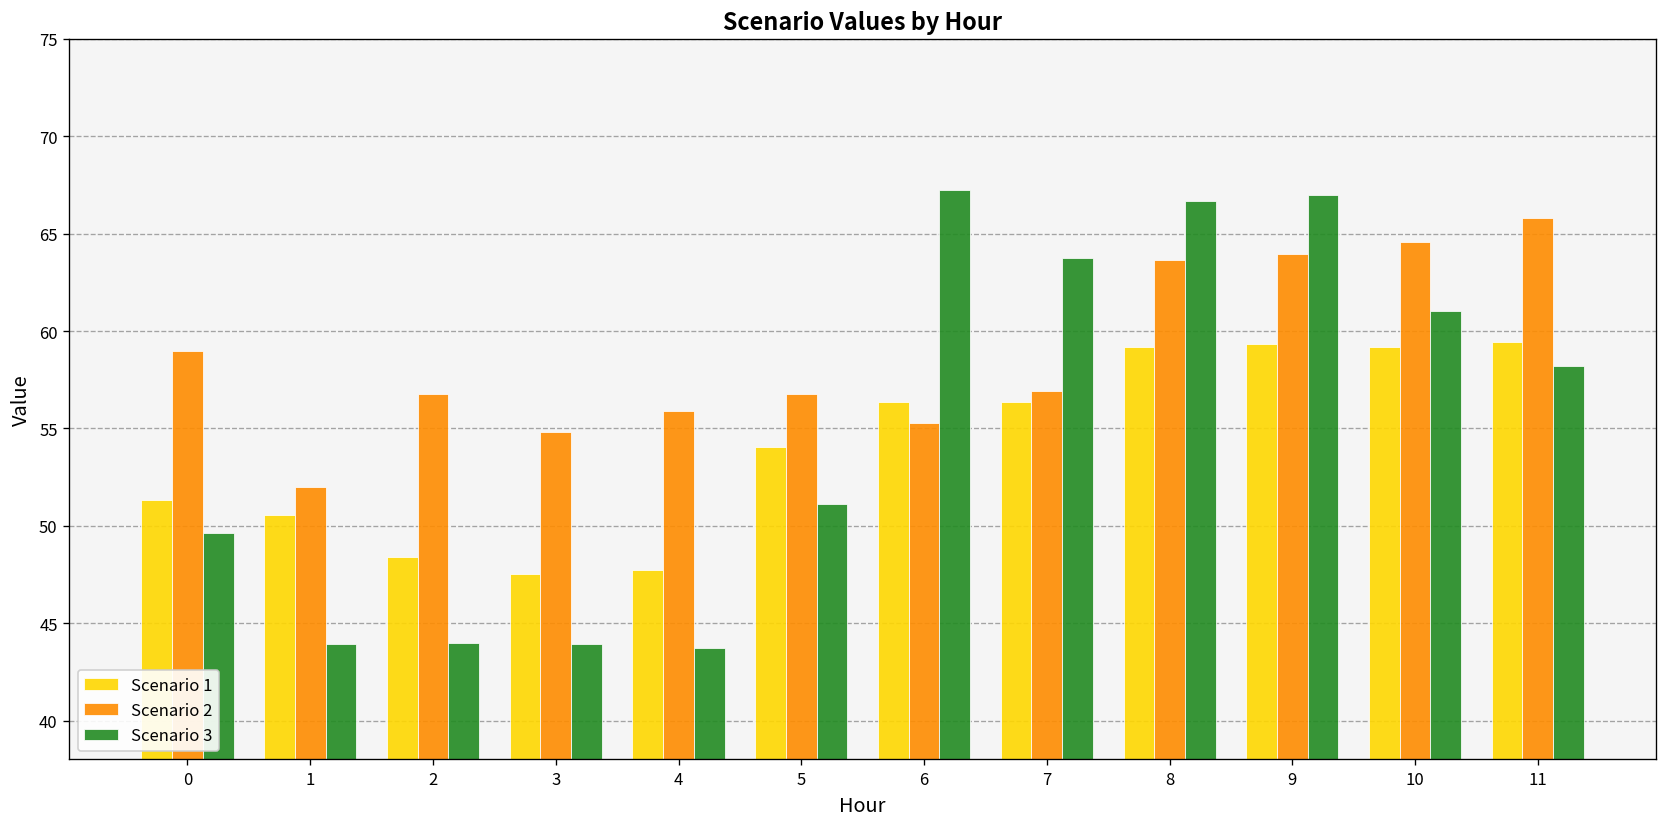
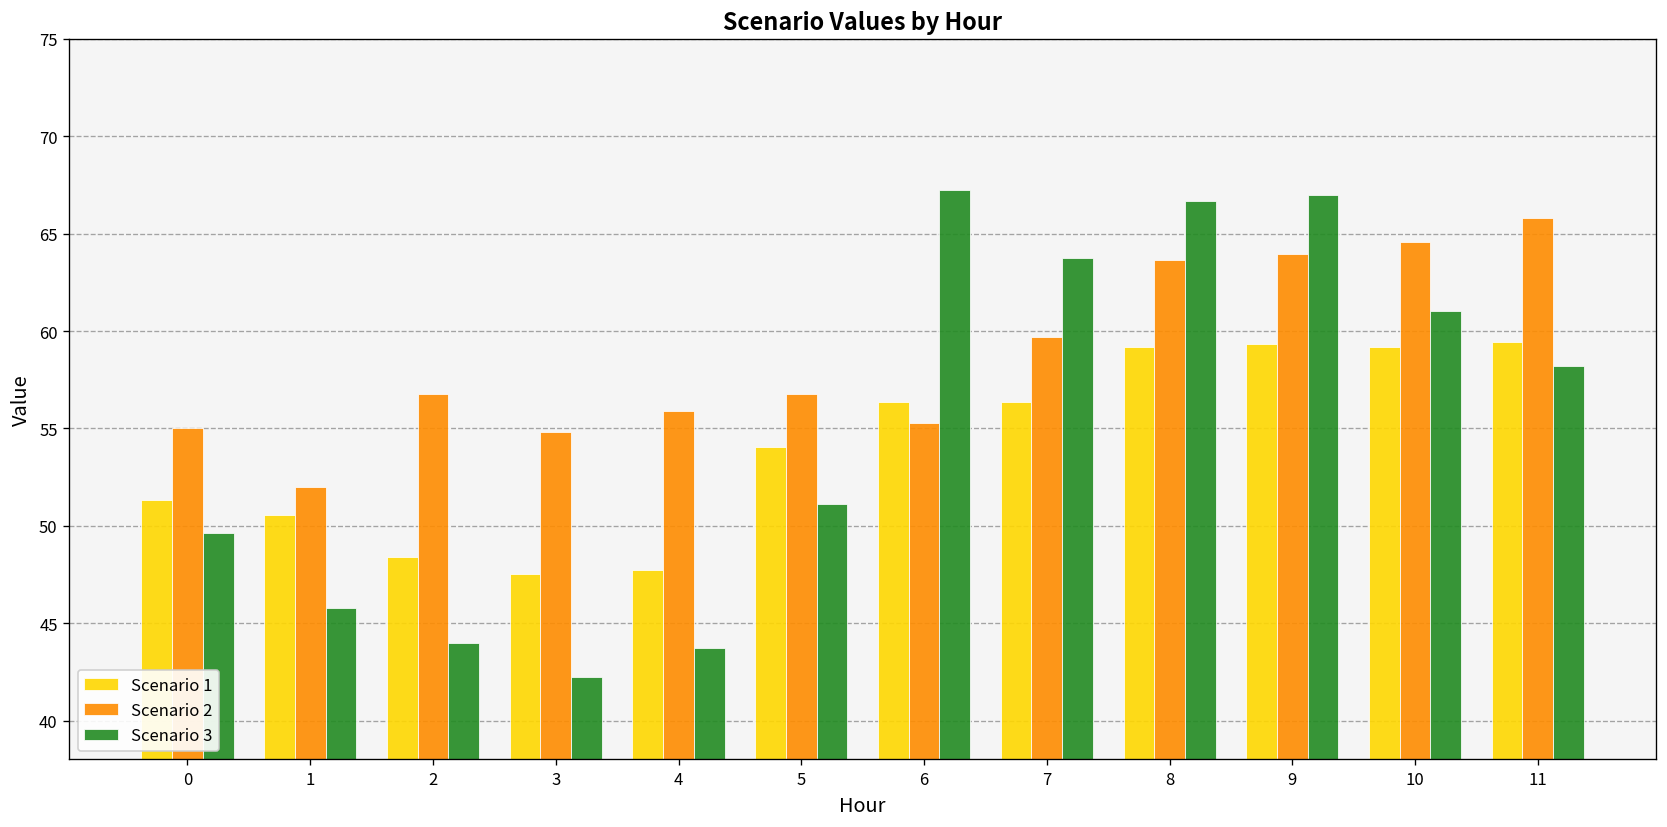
Scenario 2, 0: 59.0 -> 55.0
Scenario 3, 1: 43.9 -> 45.8
Scenario 3, 3: 43.9 -> 42.2
Scenario 2, 7: 56.9 -> 59.7
